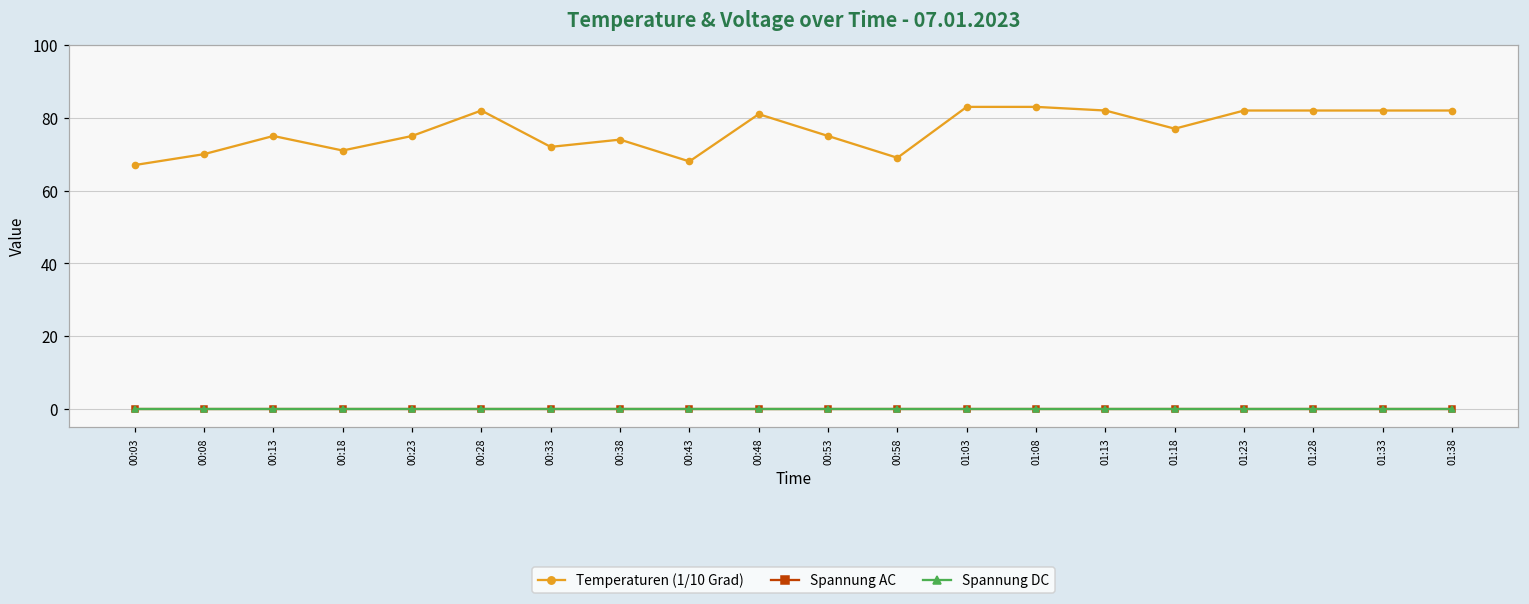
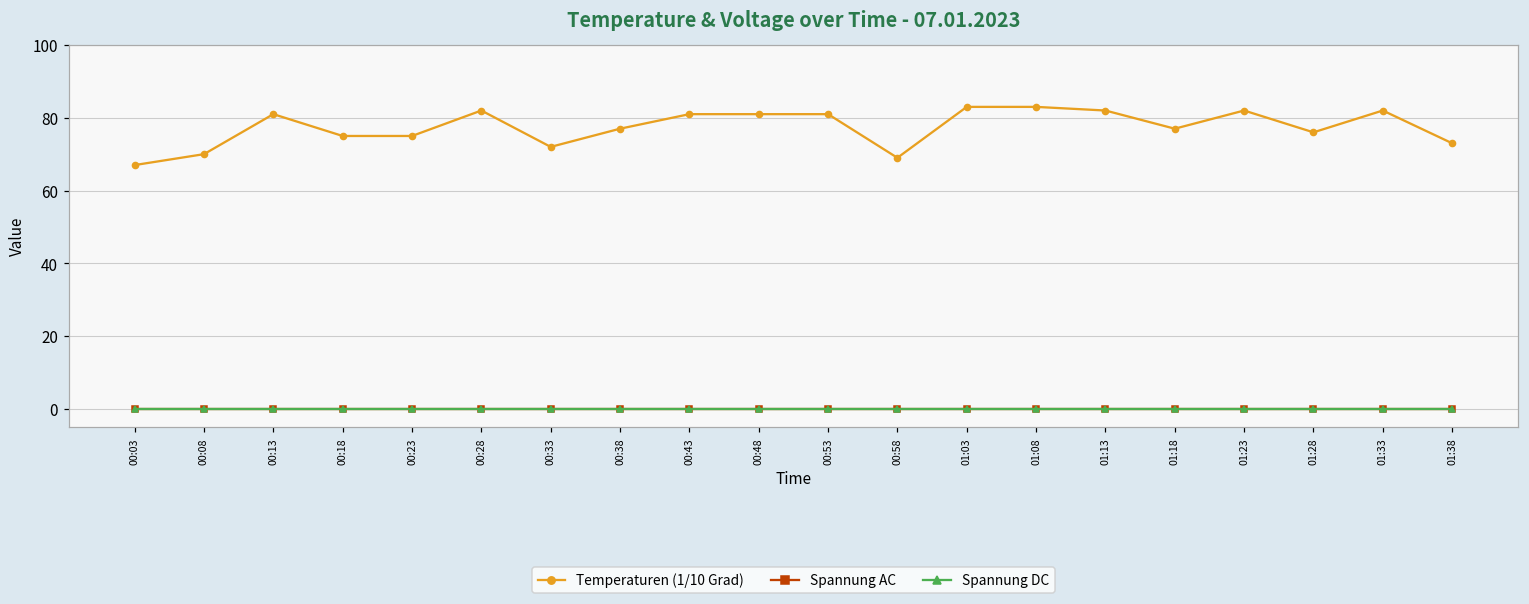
Temperaturen (1/10 Grad), 00:13: 75 -> 81
Temperaturen (1/10 Grad), 00:18: 71 -> 75
Temperaturen (1/10 Grad), 00:38: 74 -> 77
Temperaturen (1/10 Grad), 00:43: 68 -> 81
Temperaturen (1/10 Grad), 00:53: 75 -> 81
Temperaturen (1/10 Grad), 01:28: 82 -> 76
Temperaturen (1/10 Grad), 01:38: 82 -> 73
